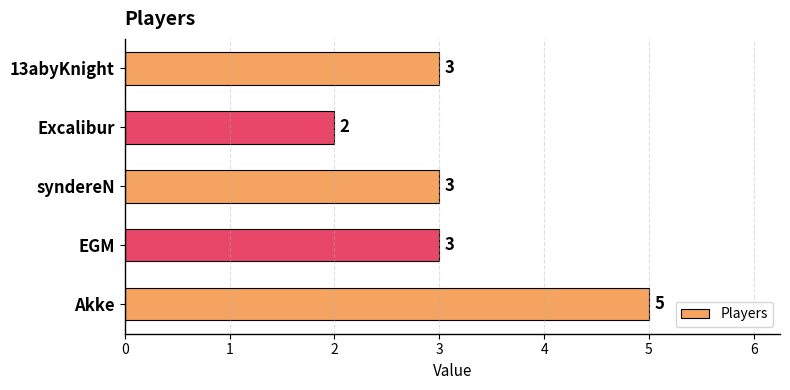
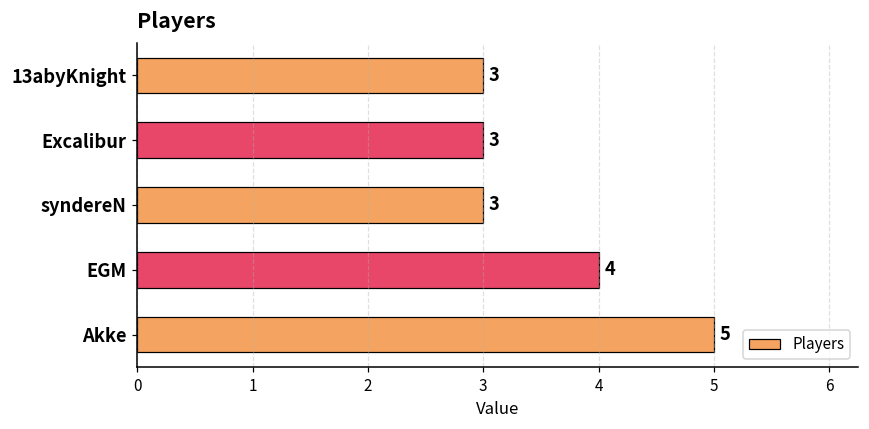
Excalibur: 2 -> 3
EGM: 3 -> 4
